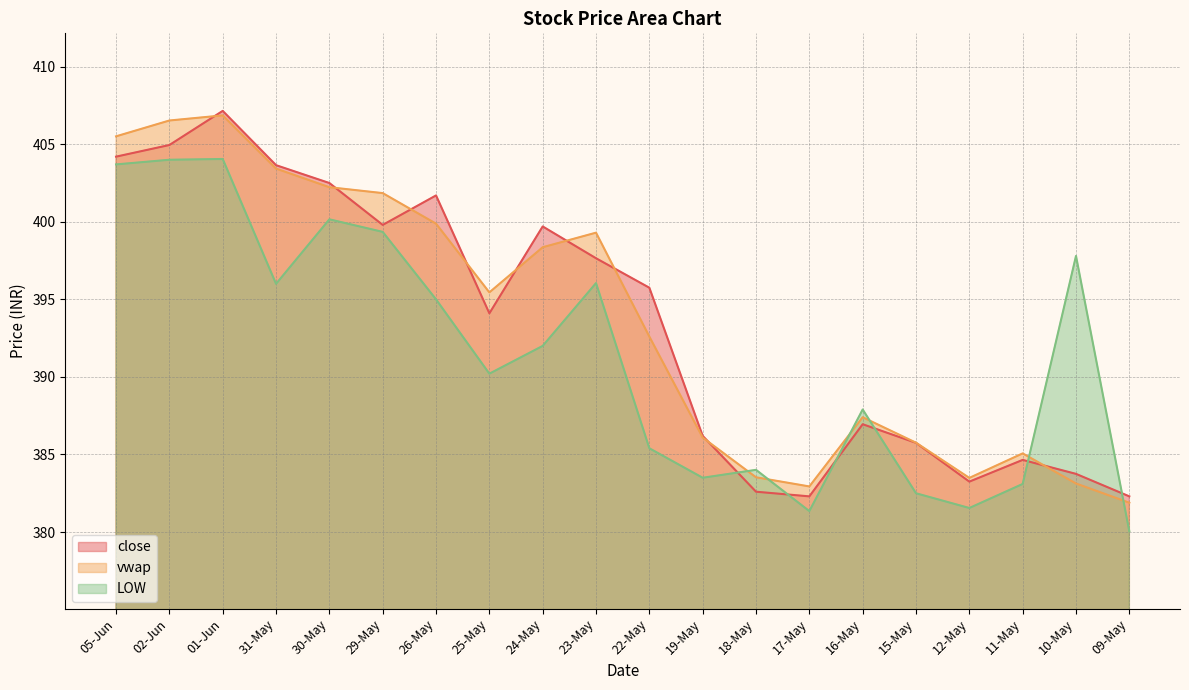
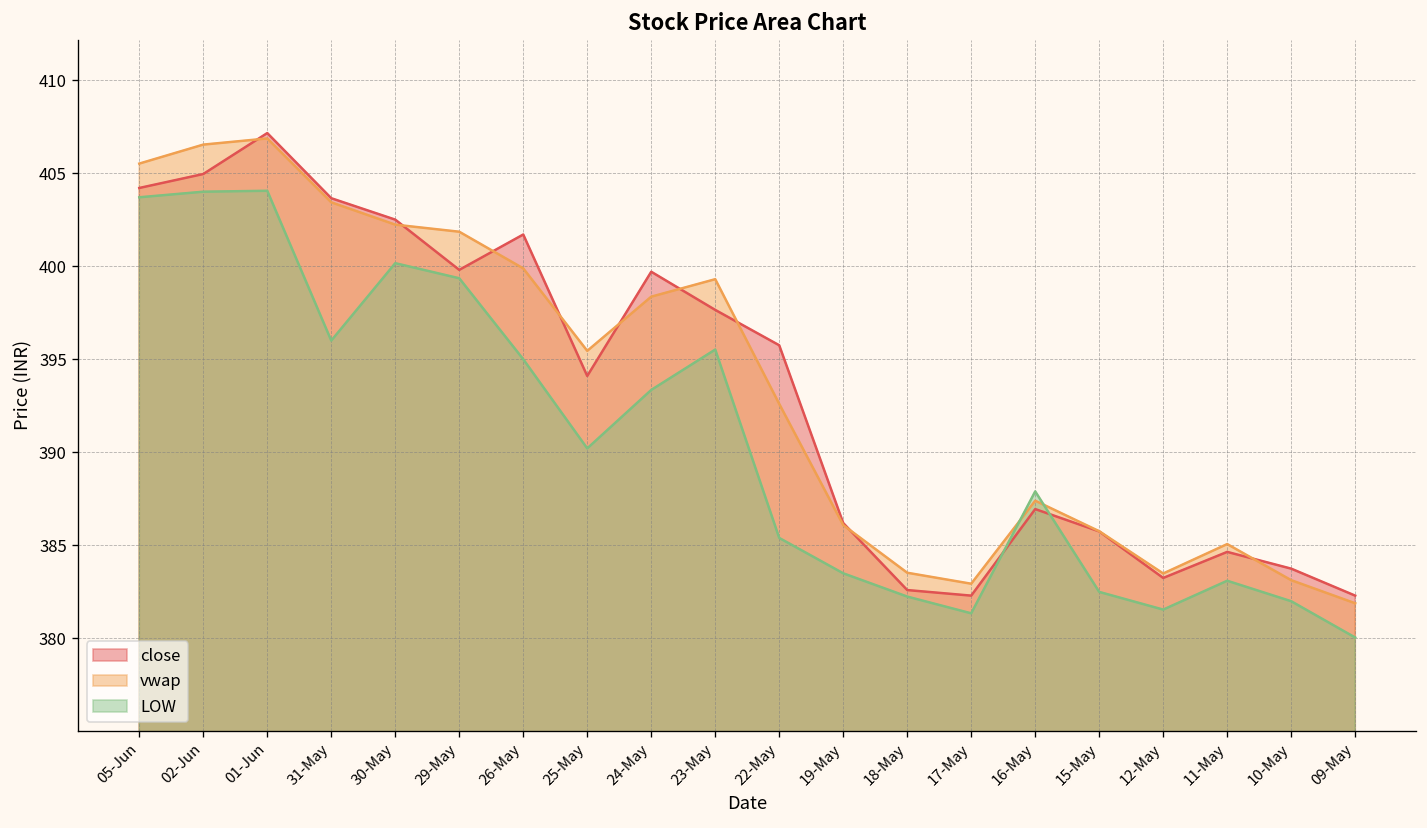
LOW, 24-May: 392.0 -> 393.4
LOW, 23-May: 396.1 -> 395.5
LOW, 18-May: 384.0 -> 382.3
LOW, 10-May: 397.8 -> 382.0
